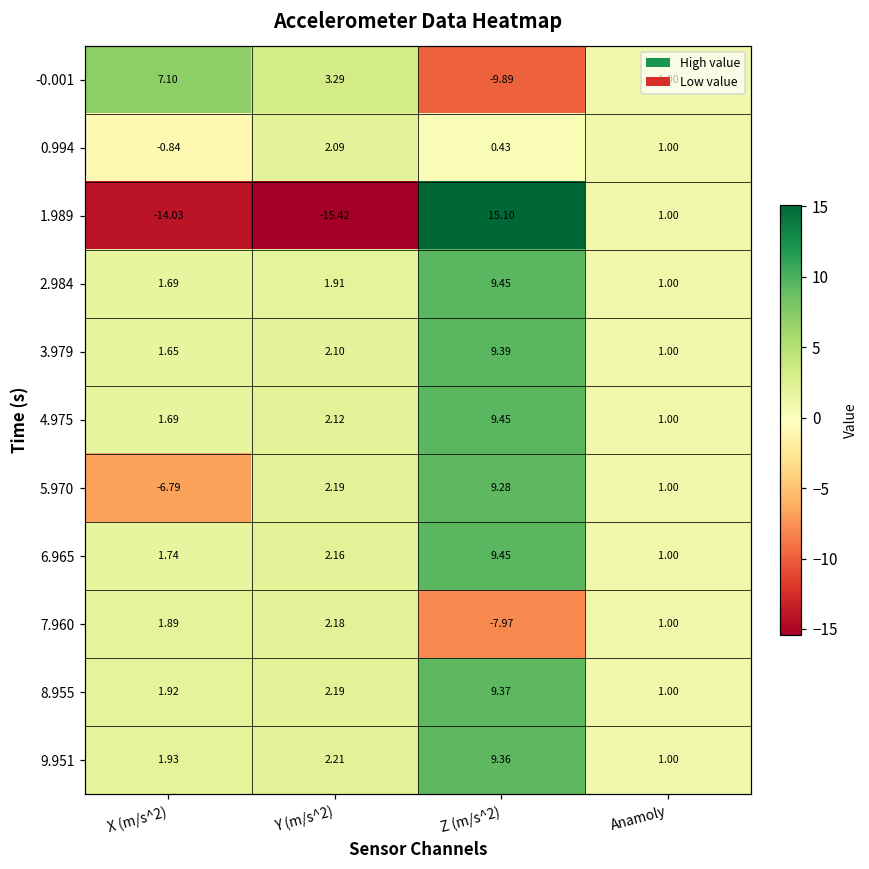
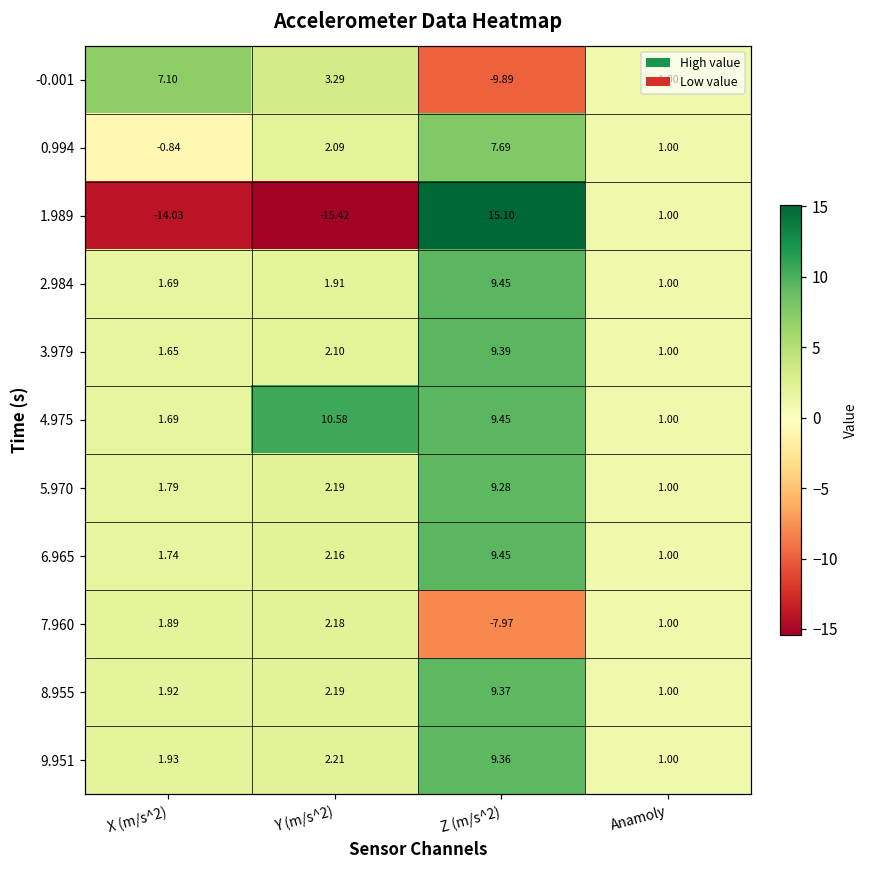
0.994, Z (m/s^2): 0.43 -> 7.69
4.975, Y (m/s^2): 2.12 -> 10.58
5.970, X (m/s^2): -6.79 -> 1.79
